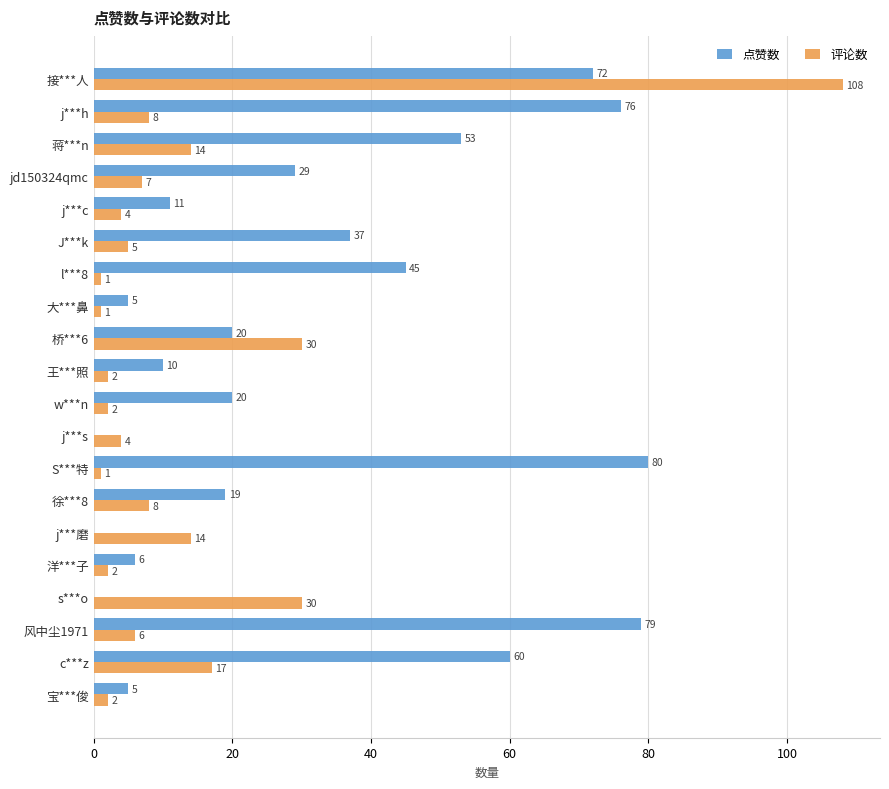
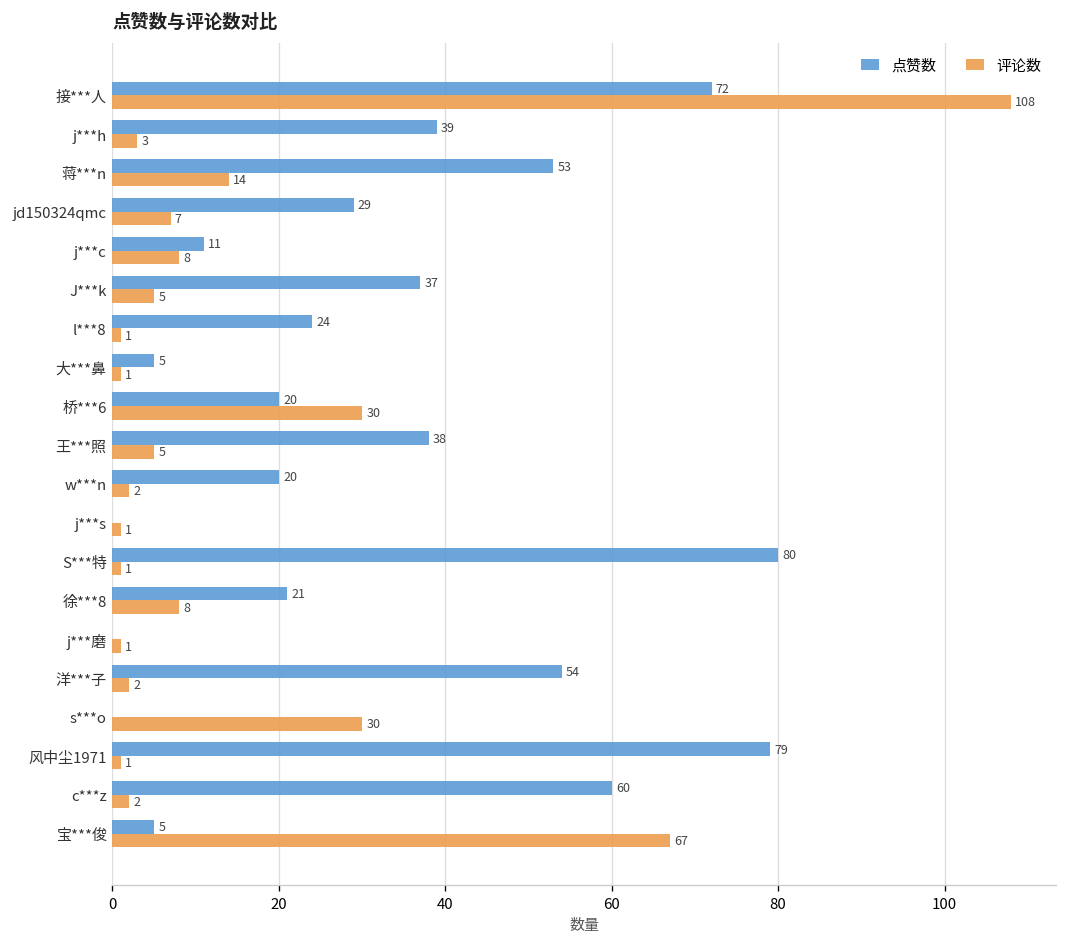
点赞数, j***h: 76 -> 39
评论数, j***h: 8 -> 3
评论数, j***c: 4 -> 8
点赞数, l***8: 45 -> 24
点赞数, 王***照: 10 -> 38
评论数, 王***照: 2 -> 5
评论数, j***s: 4 -> 1
点赞数, 徐***8: 19 -> 21
评论数, j***磨: 14 -> 1
点赞数, 洋***子: 6 -> 54
评论数, 风中尘1971: 6 -> 1
评论数, c***z: 17 -> 2
评论数, 宝***俊: 2 -> 67
